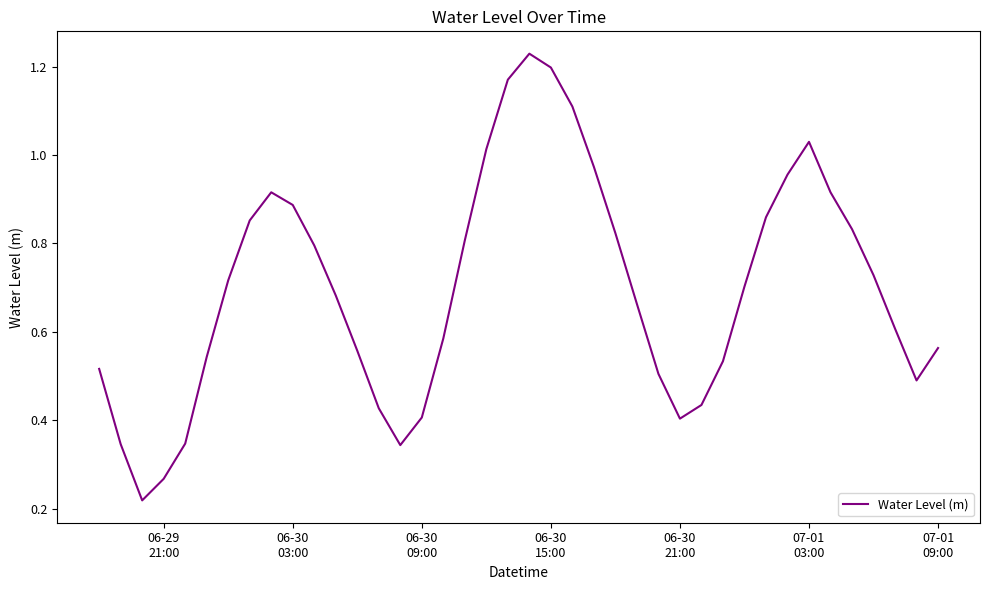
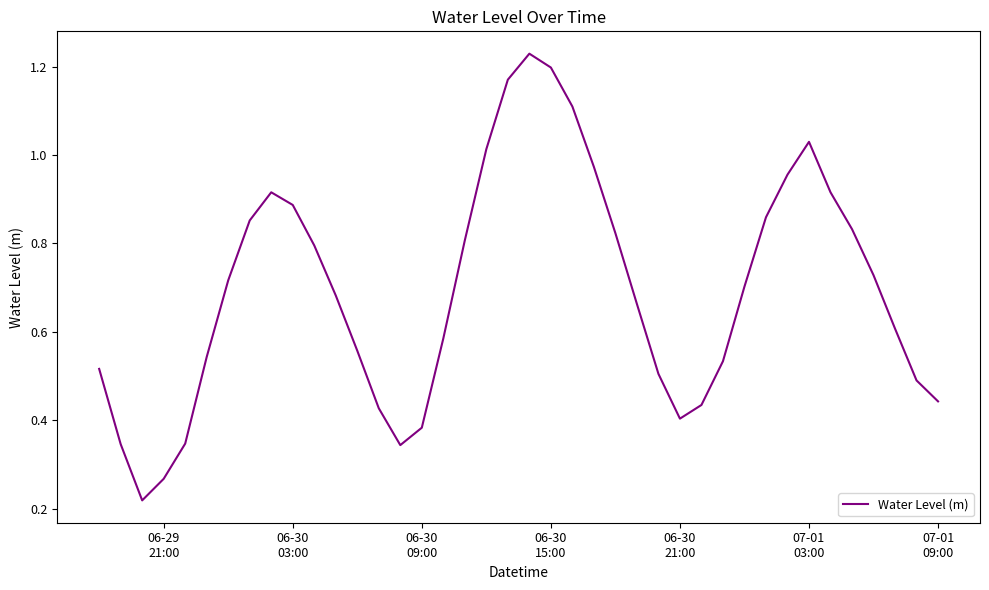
06-30 09:00: 0.41 -> 0.38
07-01 09:00: 0.56 -> 0.44
